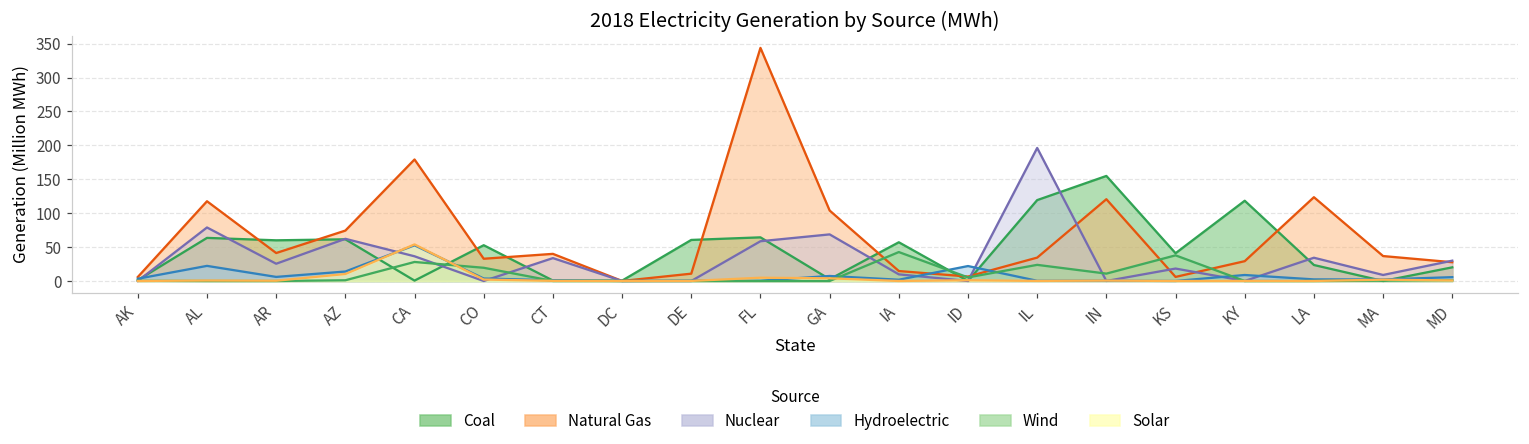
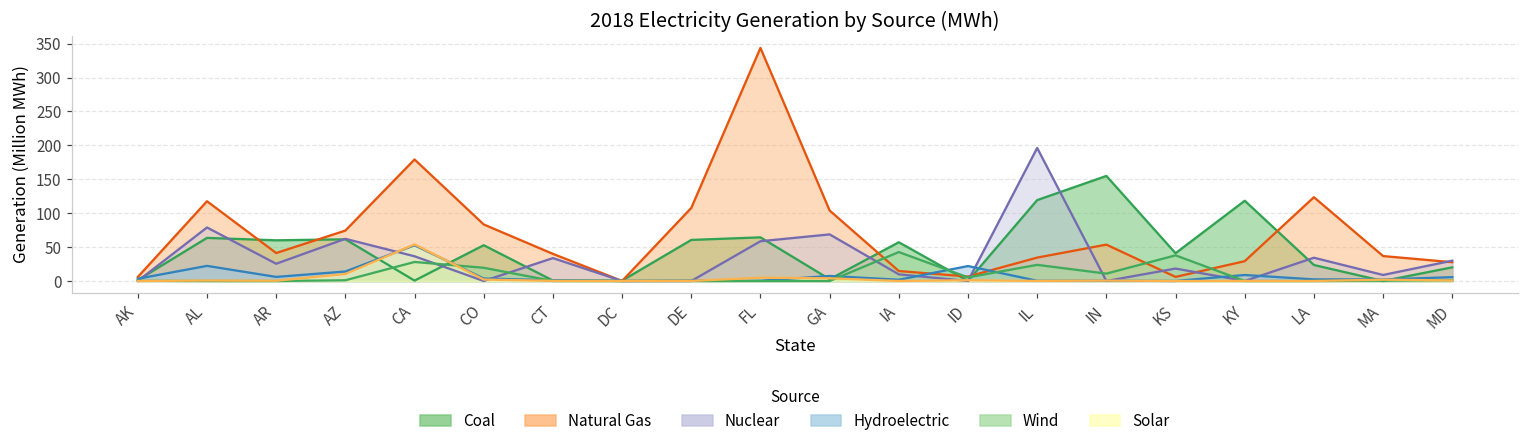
Natural Gas, CO: 30 -> 80
Natural Gas, DE: 10 -> 110
Natural Gas, IN: 120 -> 50
